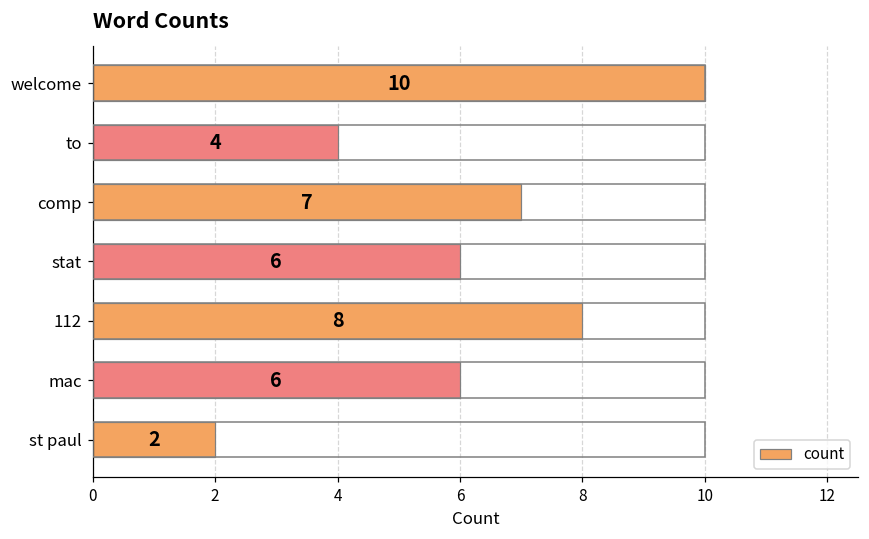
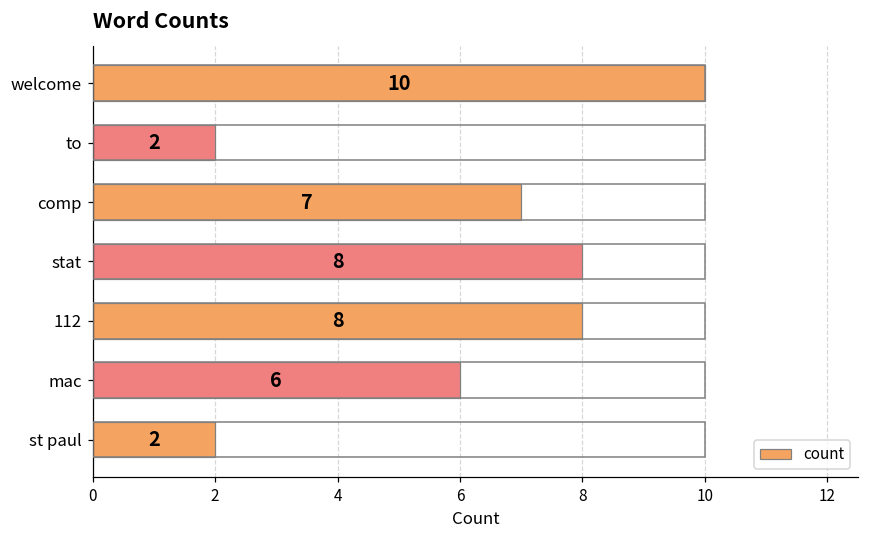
to: 4 -> 2
stat: 6 -> 8
